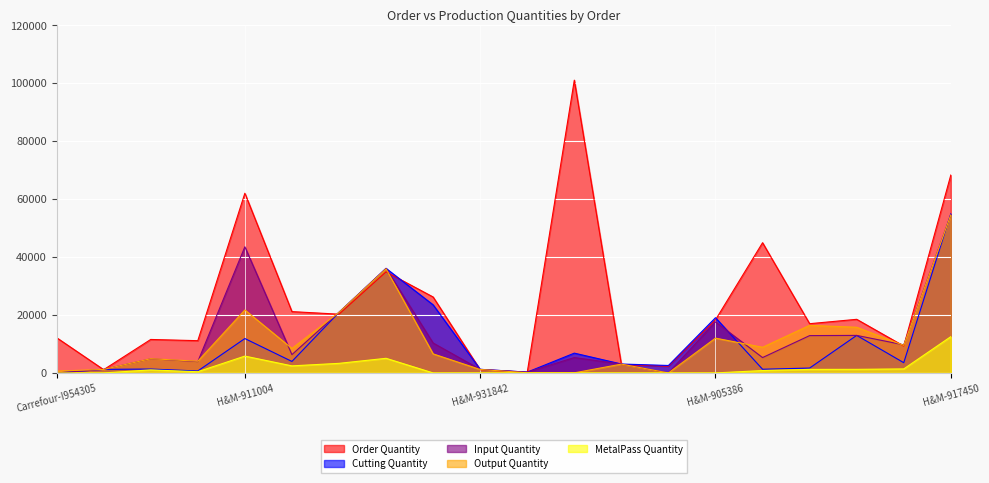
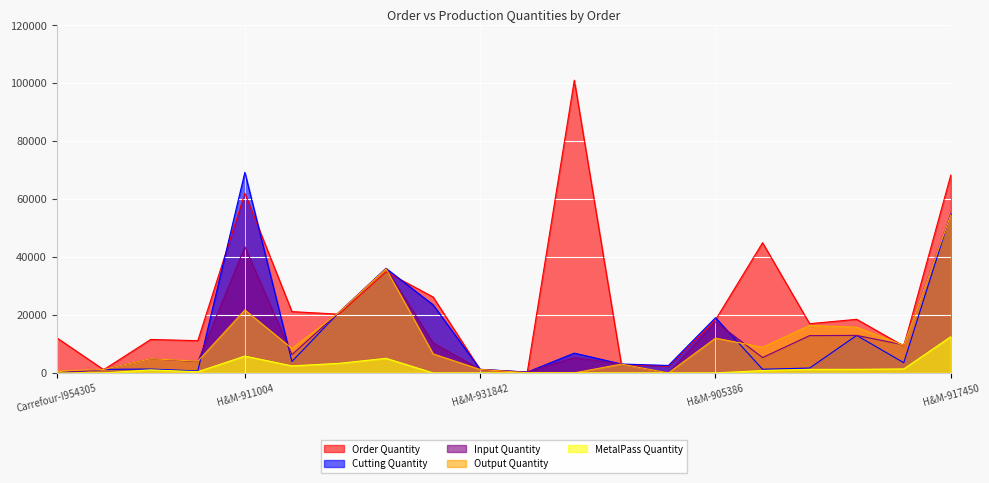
Cutting Quantity, H&M-911004: 12000 -> 69000
